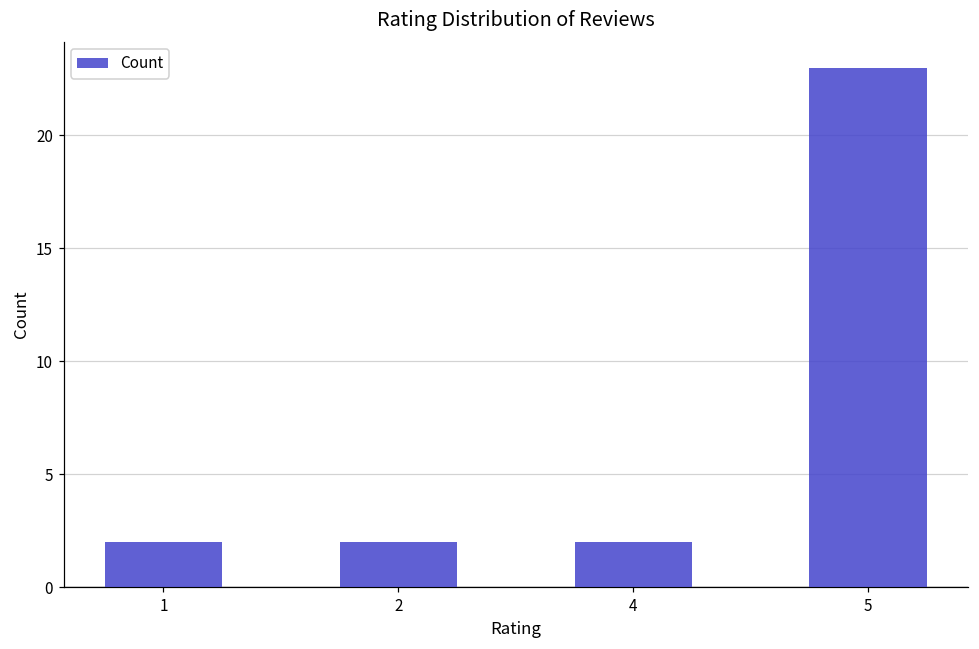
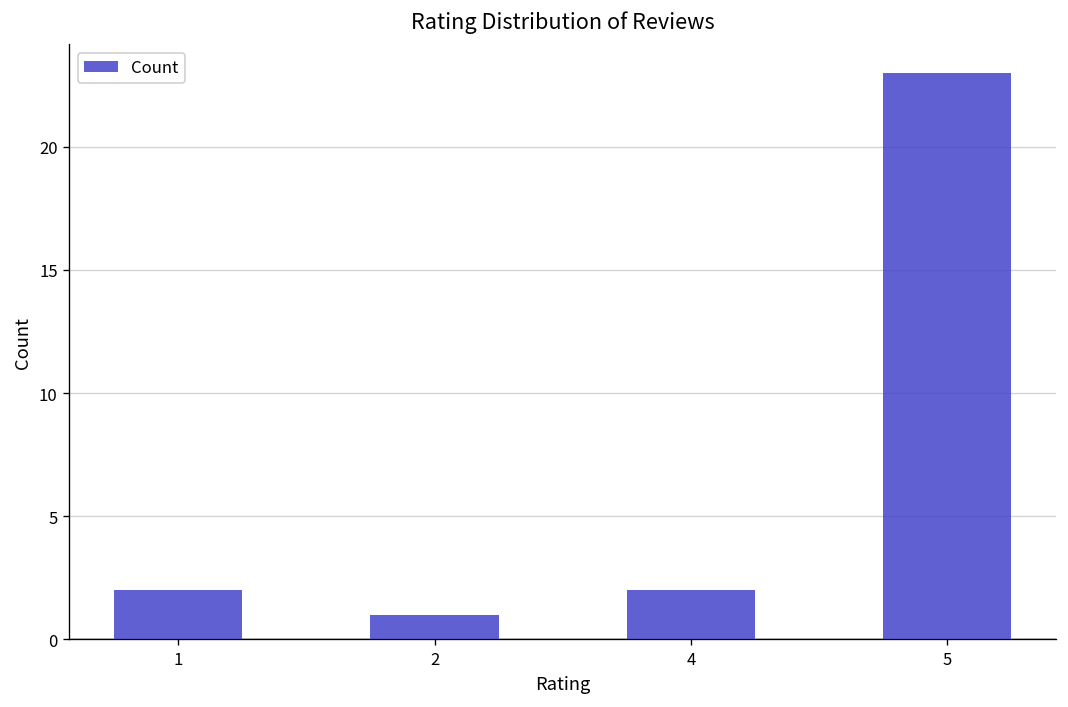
2: 2 -> 1
